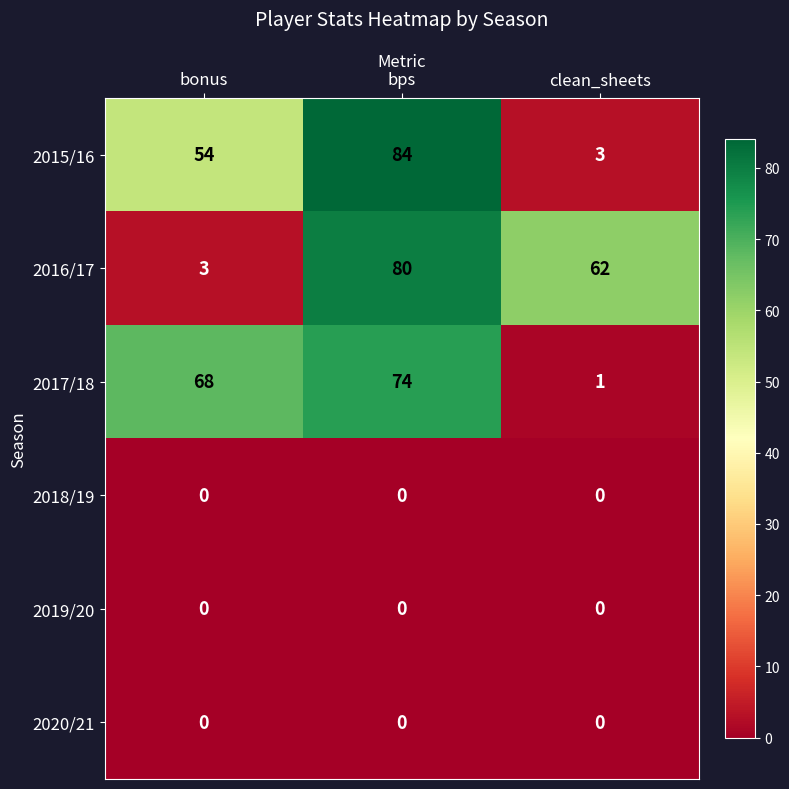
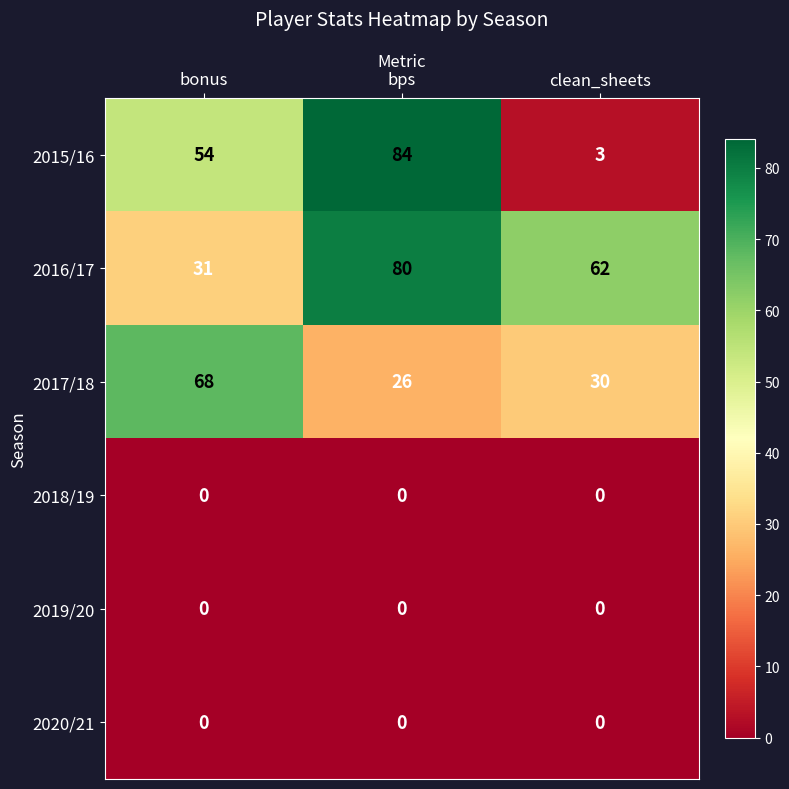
2016/17, bonus: 3 -> 31
2017/18, bps: 74 -> 26
2017/18, clean_sheets: 1 -> 30
